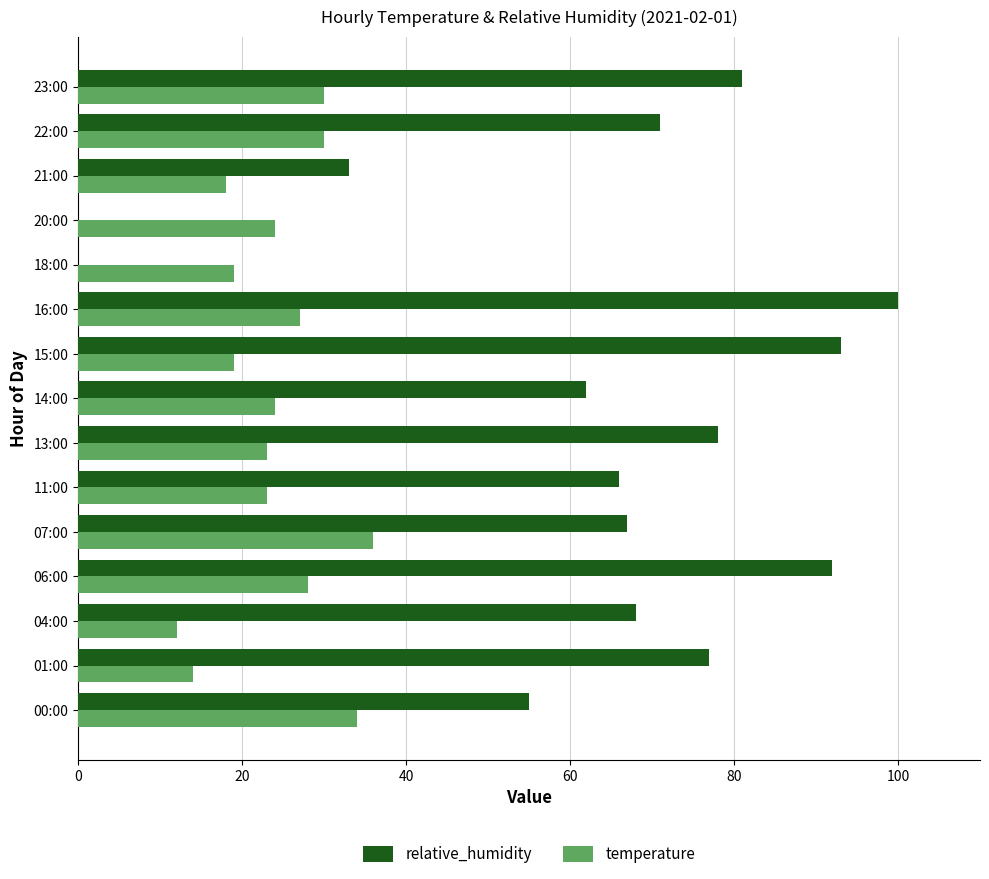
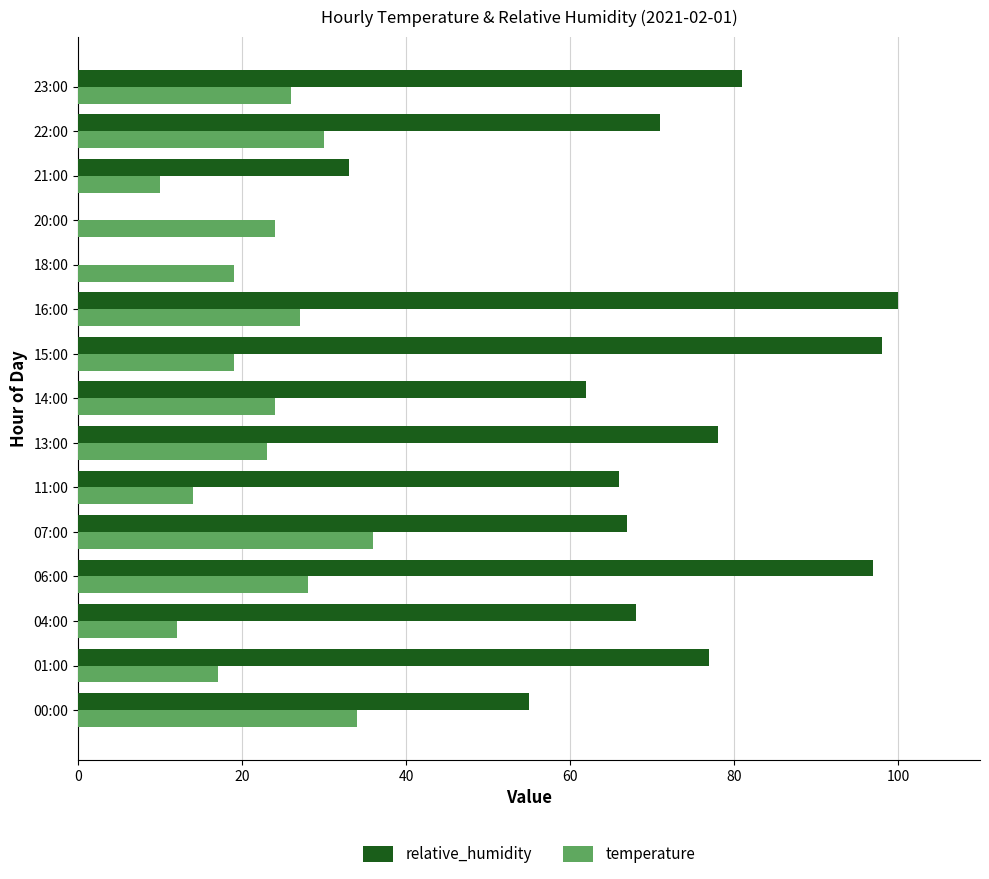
temperature, 23:00: 30 -> 26
temperature, 21:00: 18 -> 10
relative_humidity, 15:00: 93 -> 98
temperature, 11:00: 23 -> 14
relative_humidity, 06:00: 92 -> 97
temperature, 01:00: 14 -> 17
